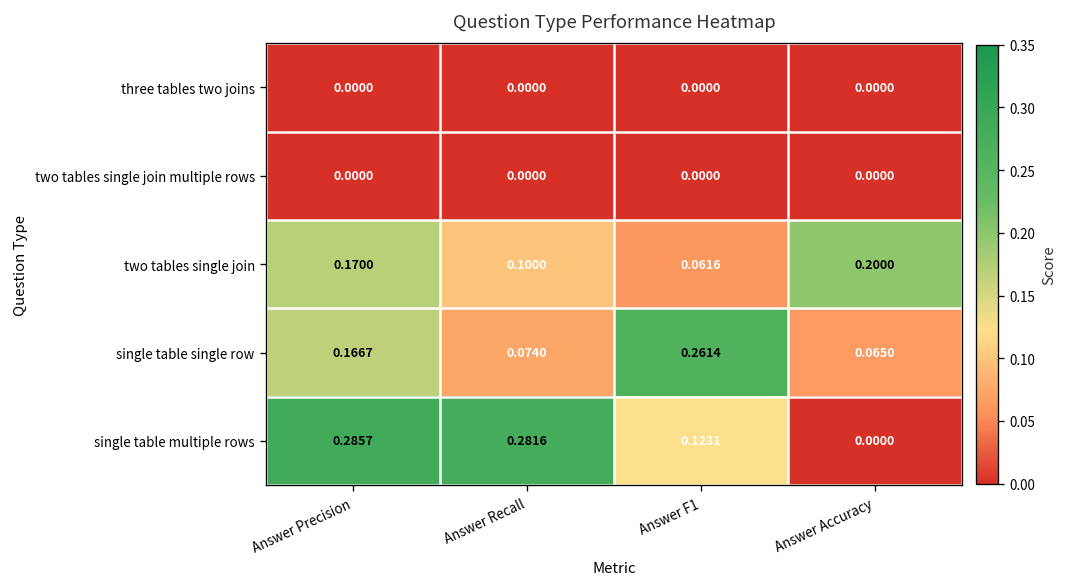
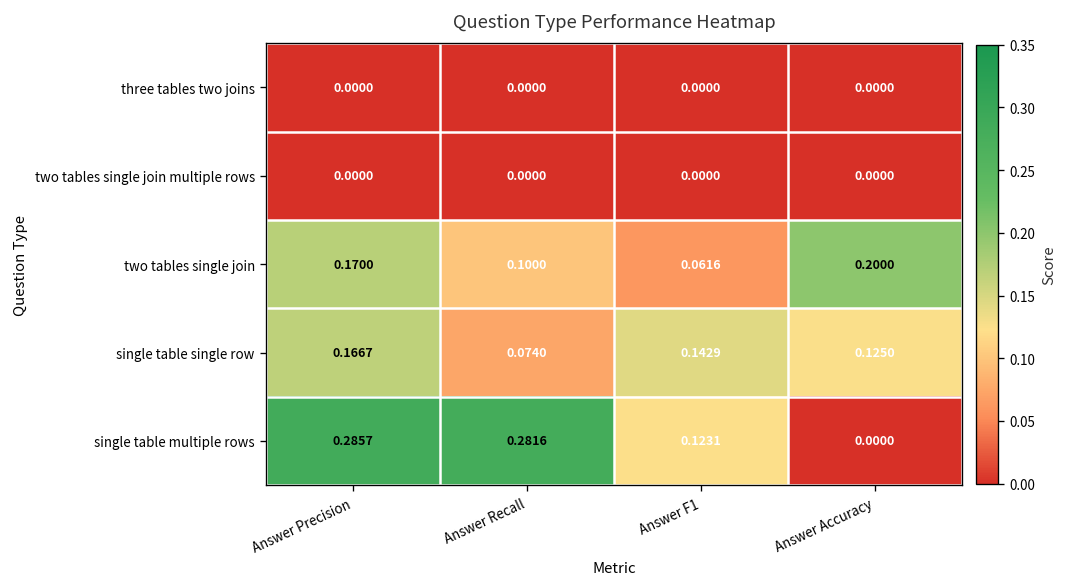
single table single row, Answer F1: 0.2614 -> 0.1429
single table single row, Answer Accuracy: 0.0650 -> 0.1250
